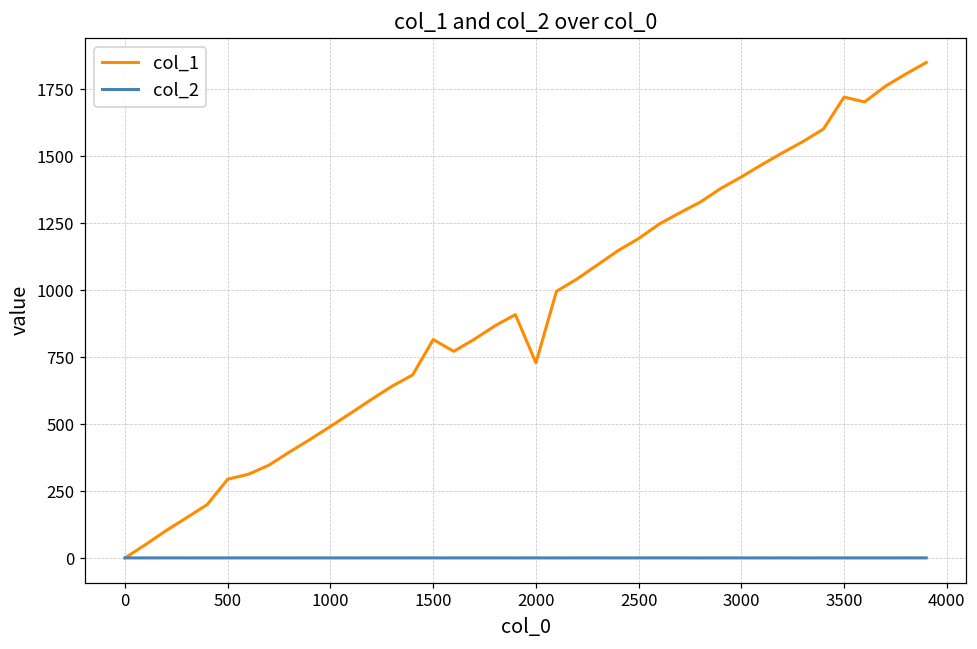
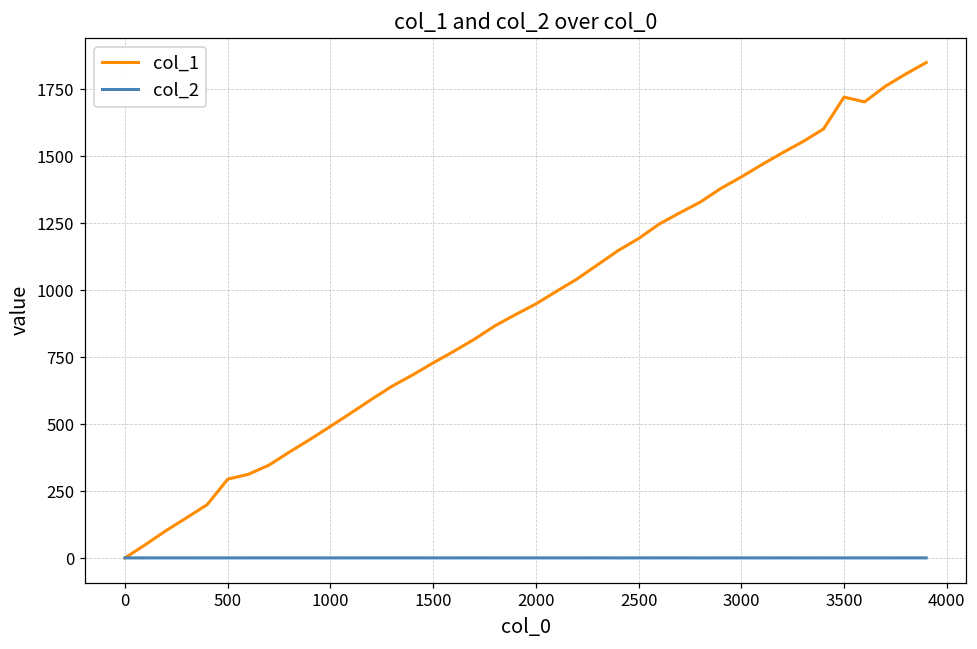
col_1, 1500: 820 -> 730
col_1, 2000: 730 -> 950
